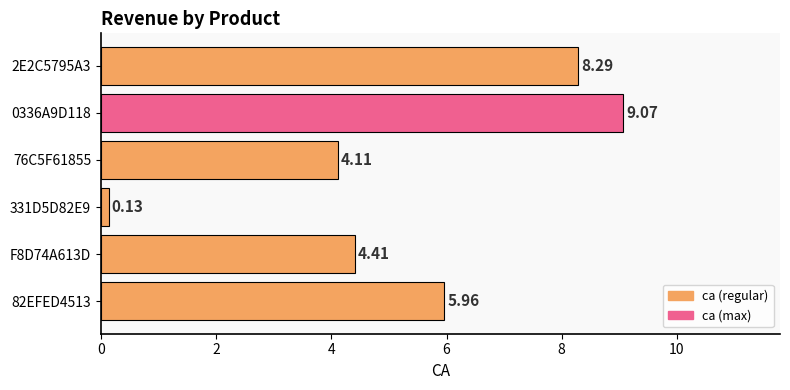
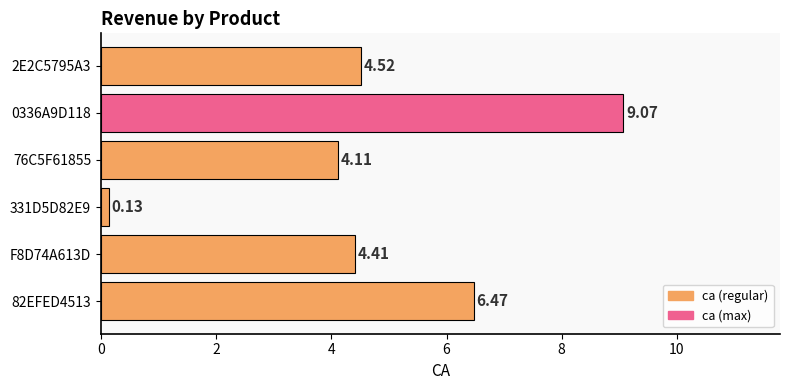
2E2C5795A3: 8.29 -> 4.52
82EFED4513: 5.96 -> 6.47
